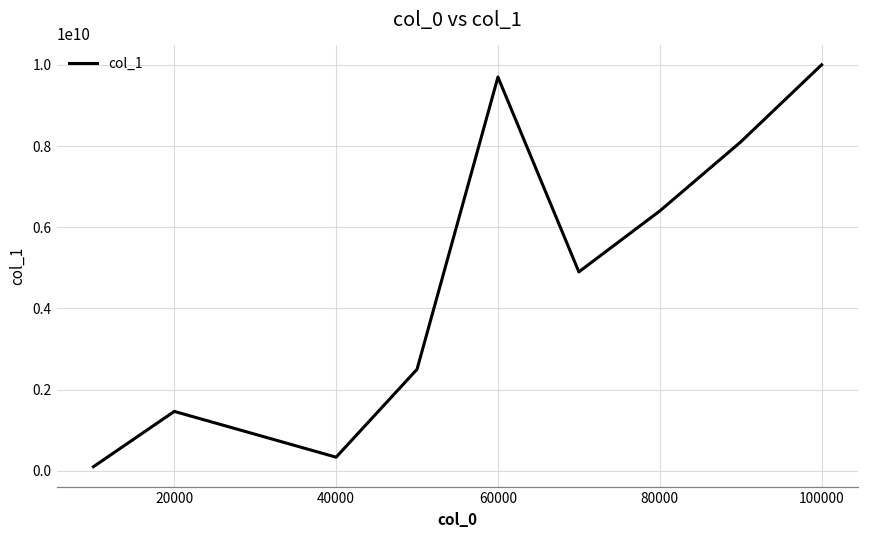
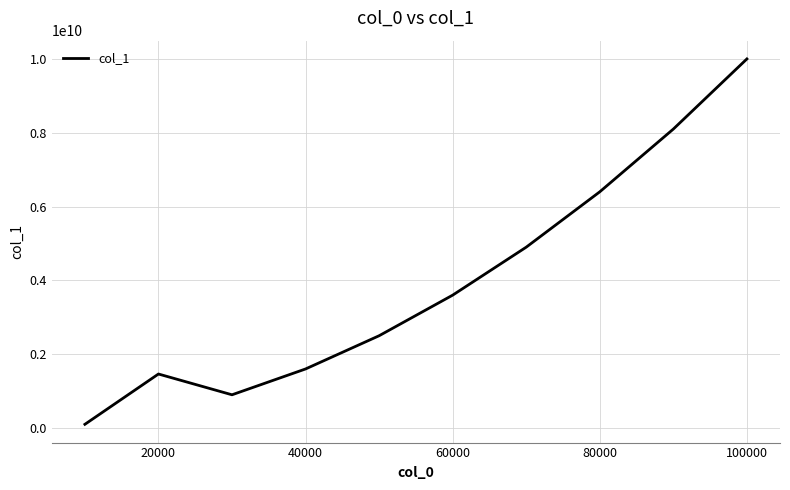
40000: 300000000 -> 1600000000
60000: 9700000000 -> 3600000000
